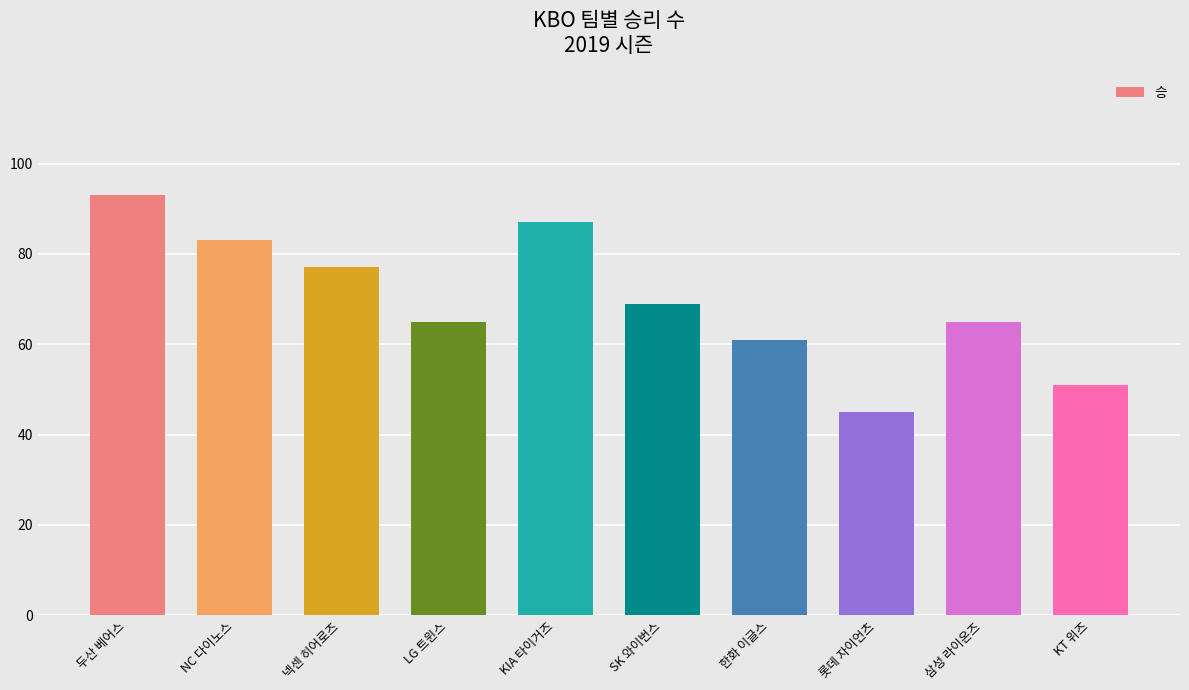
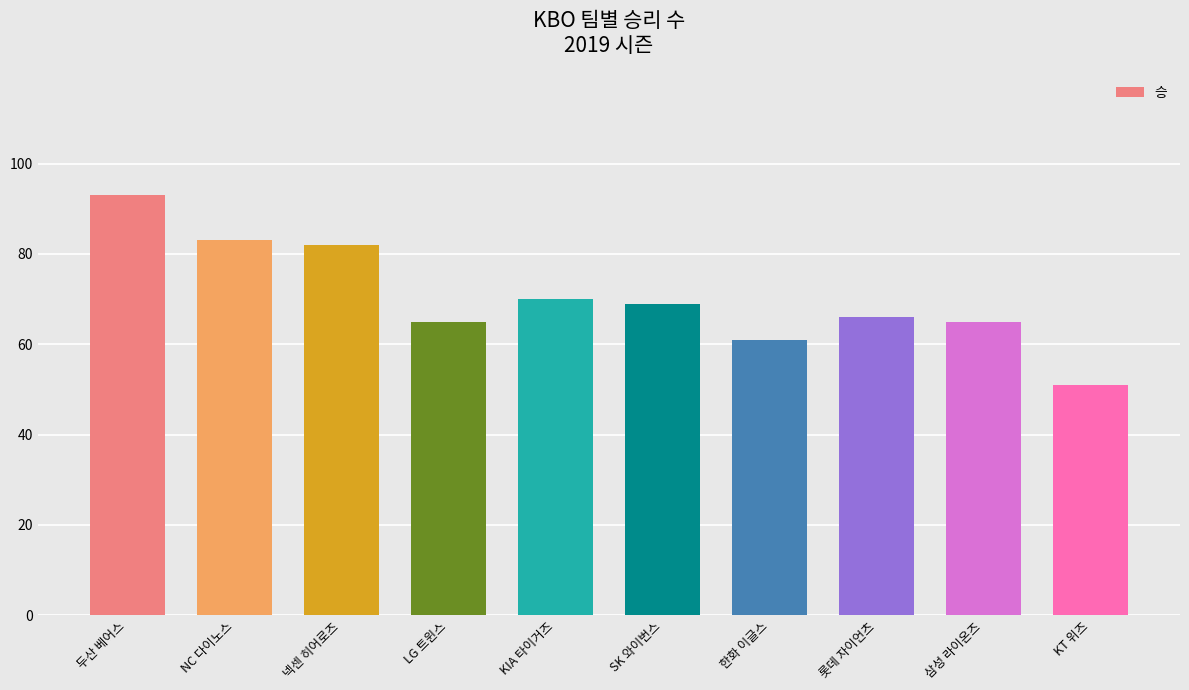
넥센 히어로즈: 77 -> 82
KIA 타이거즈: 87 -> 70
롯데 자이언츠: 45 -> 66
